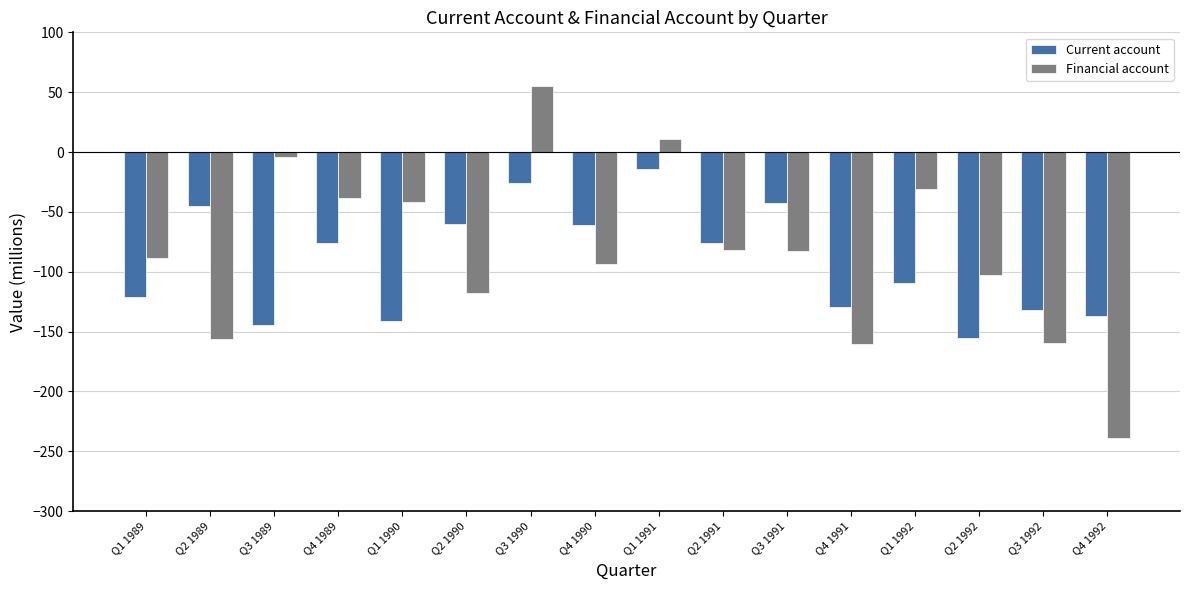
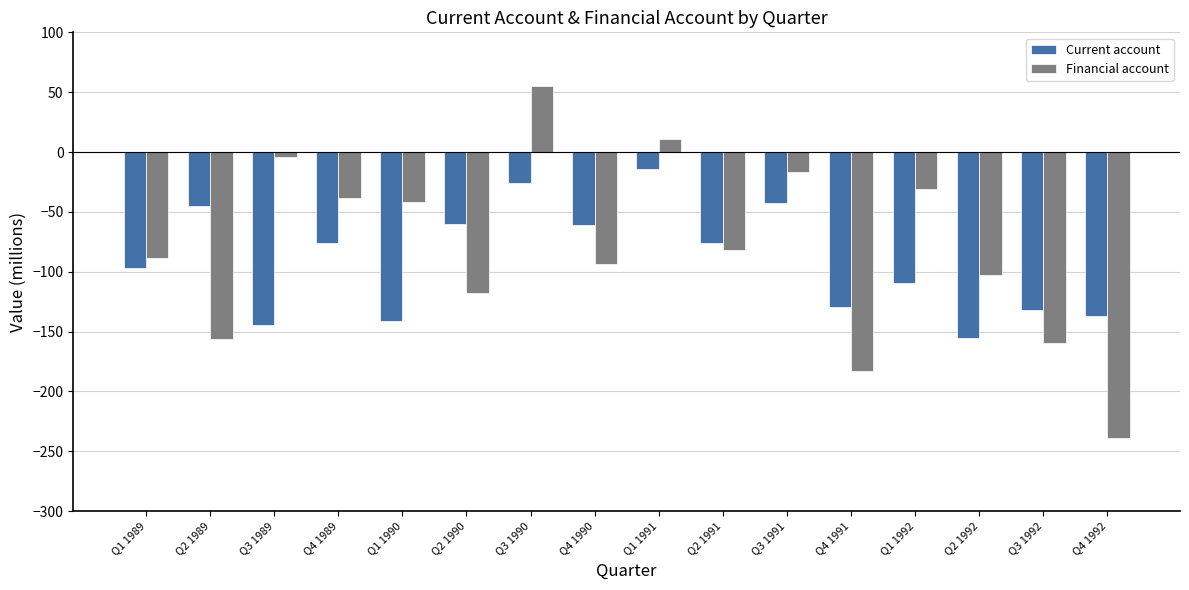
Current account, Q1 1989: -121 -> -97
Financial account, Q3 1991: -83 -> -16
Financial account, Q4 1991: -160 -> -183
